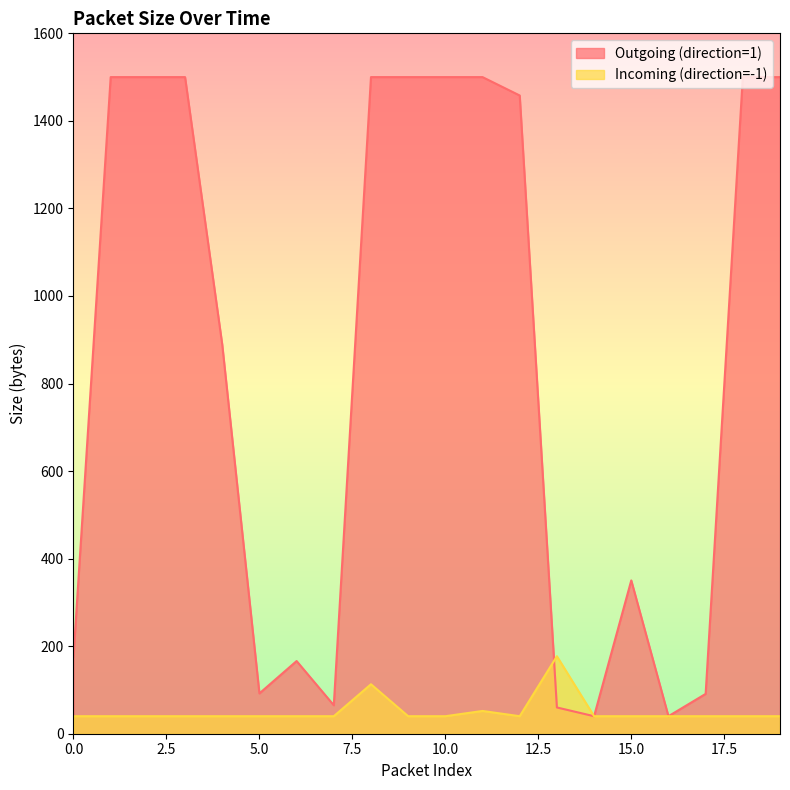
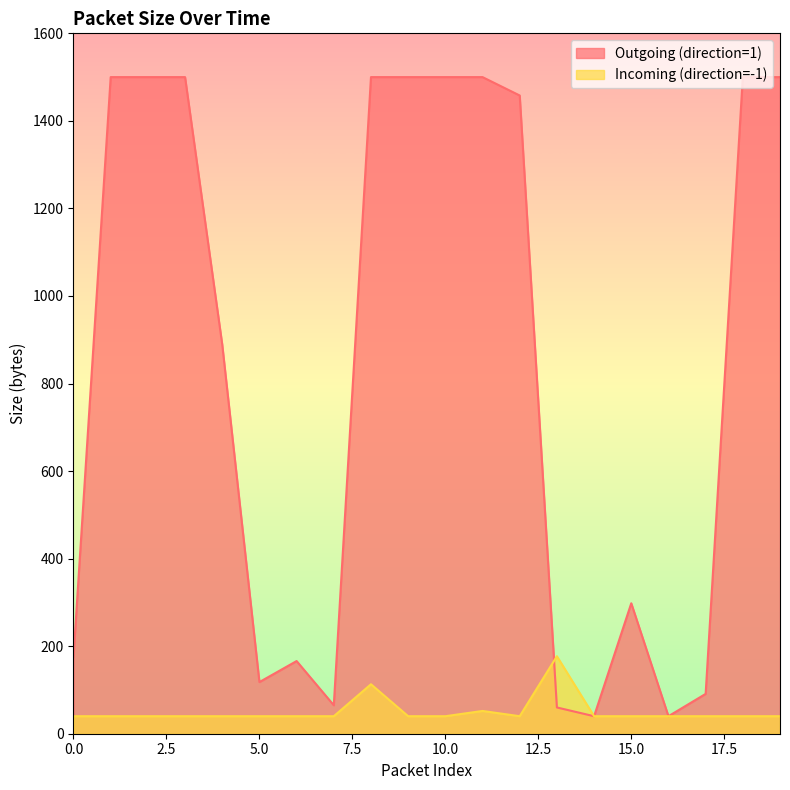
Outgoing (direction=1), 5.0: 90 -> 120
Outgoing (direction=1), 15.0: 350 -> 300
